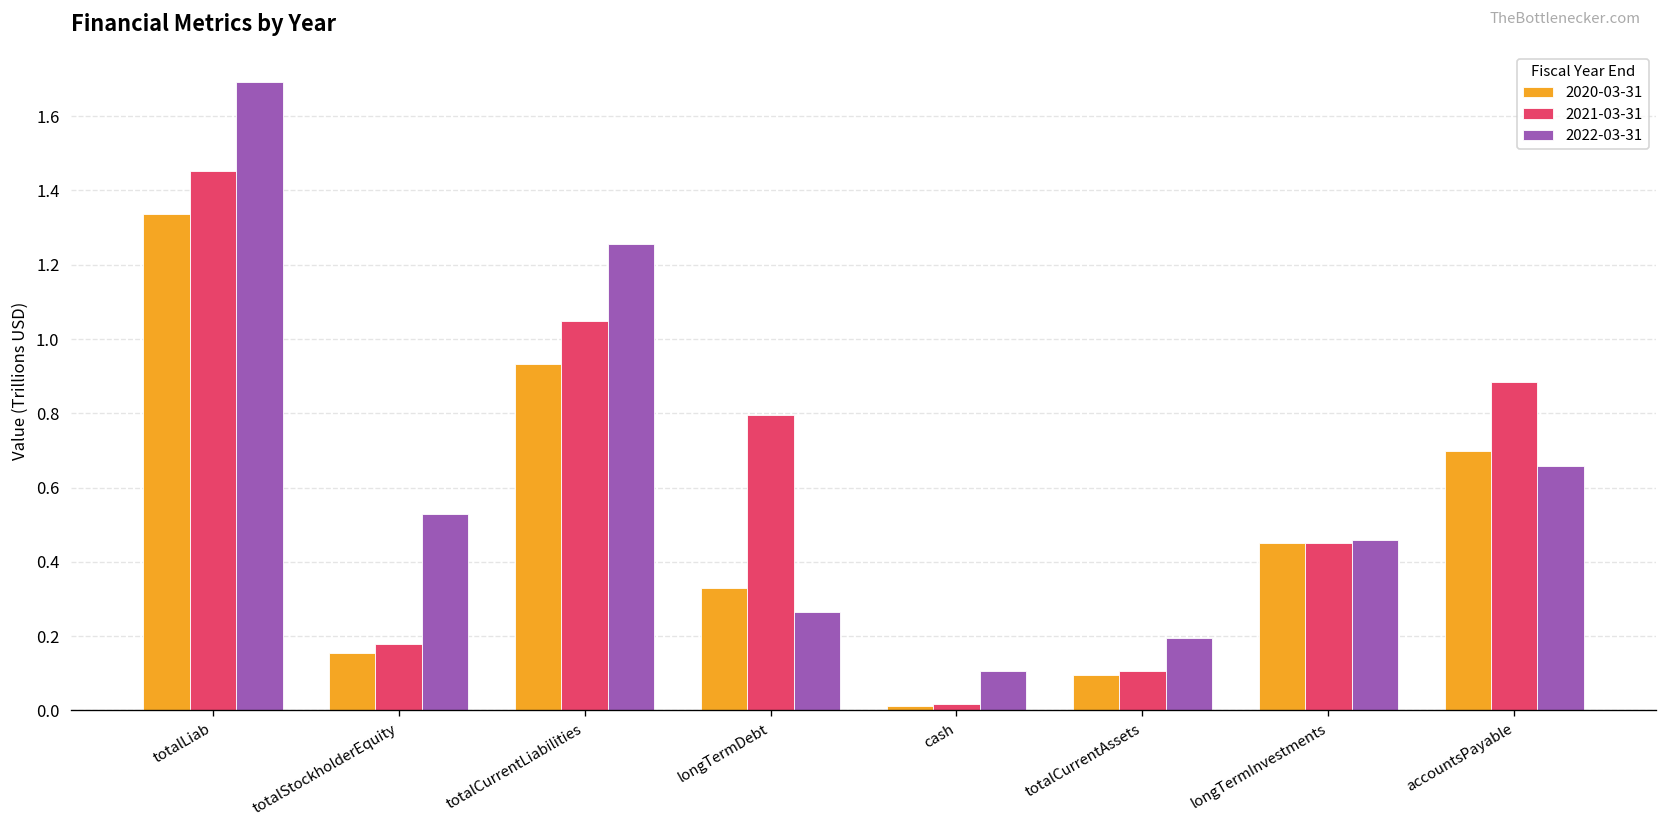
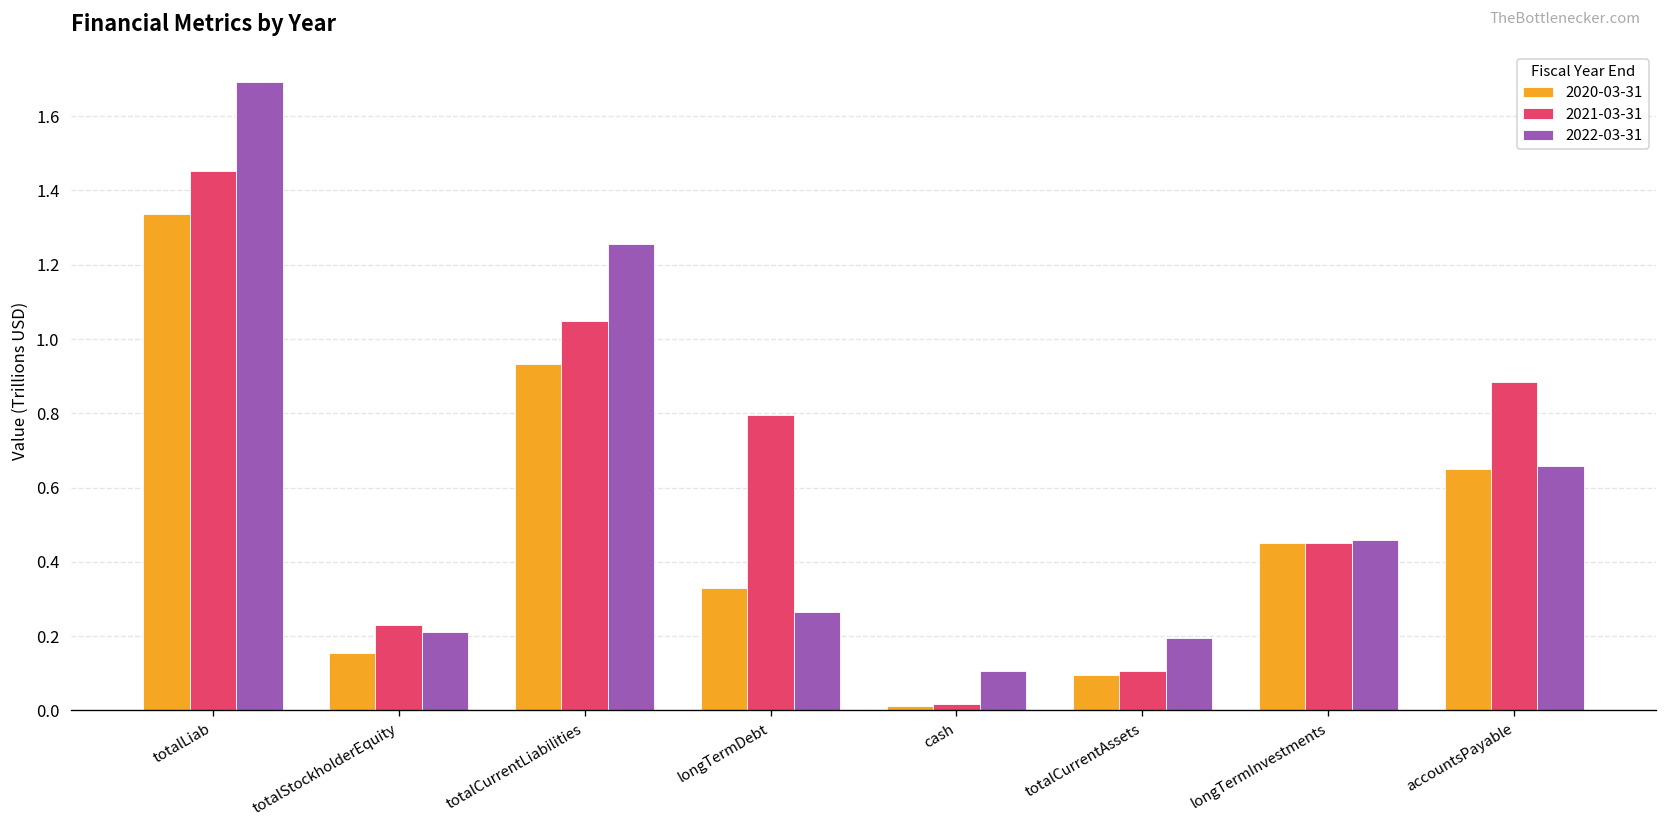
2021-03-31, totalStockholderEquity: 0.18 -> 0.23
2022-03-31, totalStockholderEquity: 0.53 -> 0.21
2020-03-31, accountsPayable: 0.70 -> 0.65
